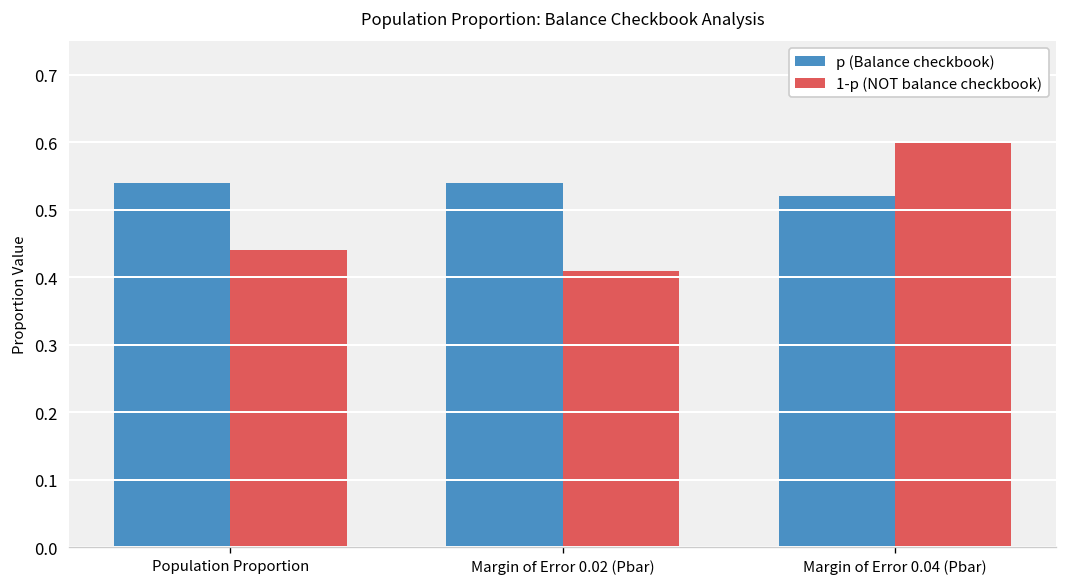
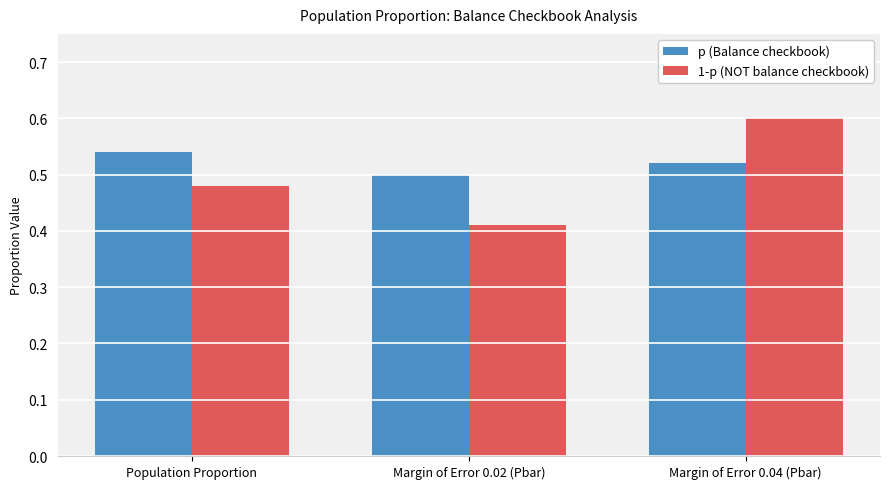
1-p (NOT balance checkbook), Population Proportion: 0.44 -> 0.48
p (Balance checkbook), Margin of Error 0.02 (Pbar): 0.54 -> 0.50
